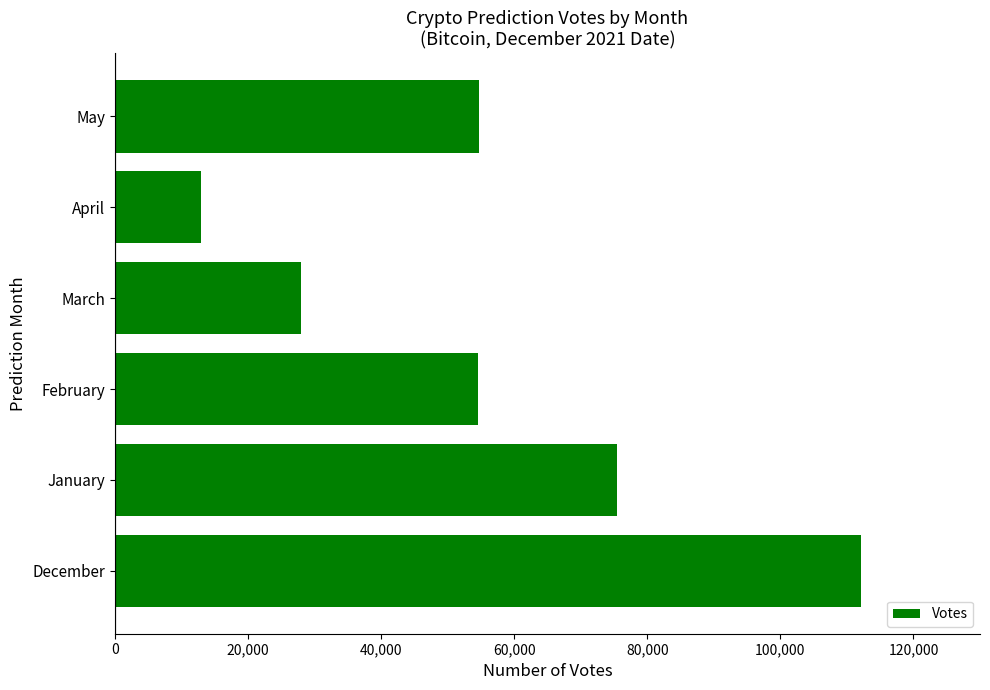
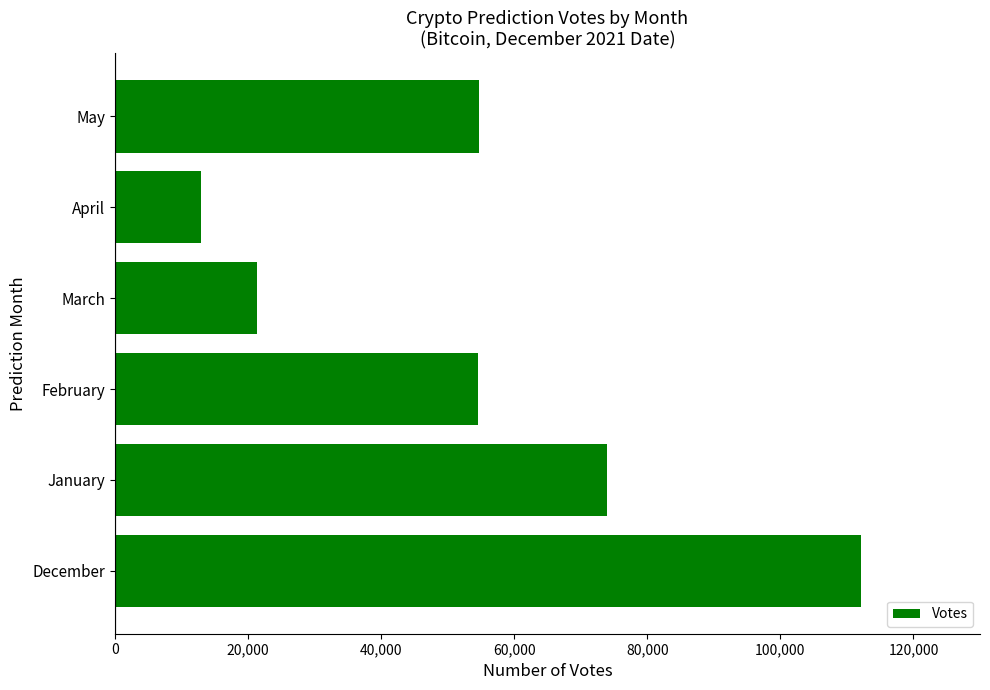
March: 28,000 -> 21,000
January: 75,000 -> 74,000
